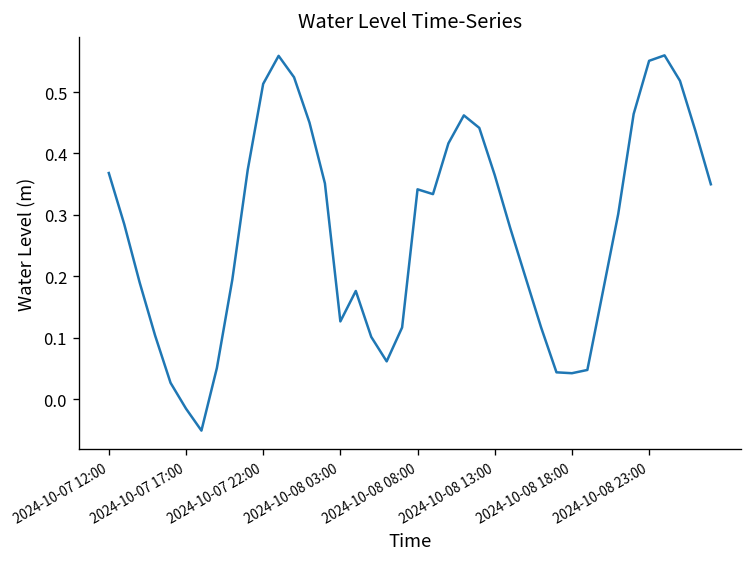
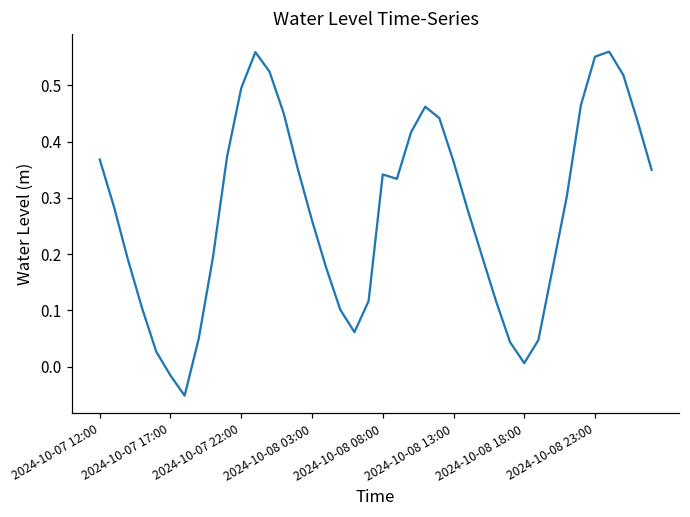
2024-10-07 22:00: 0.51 -> 0.49
2024-10-08 03:00: 0.13 -> 0.26
2024-10-08 18:00: 0.04 -> 0.01
